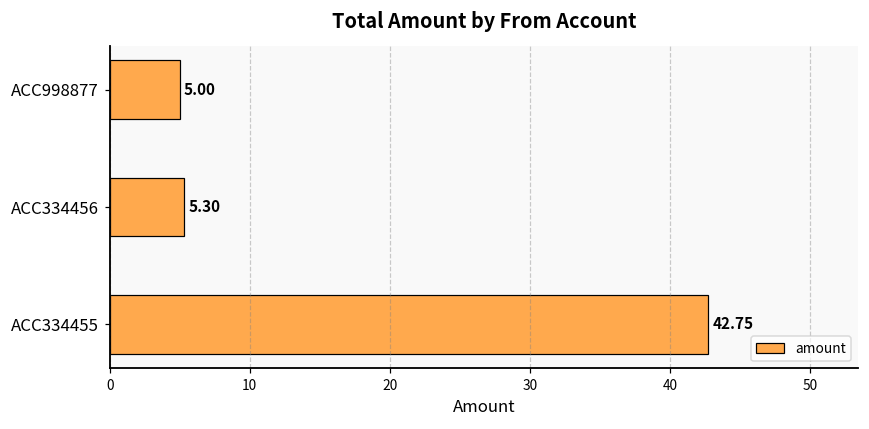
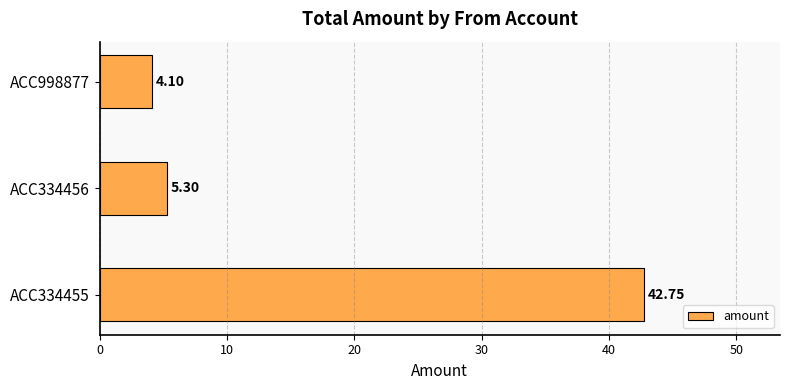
ACC998877: 5.00 -> 4.10
